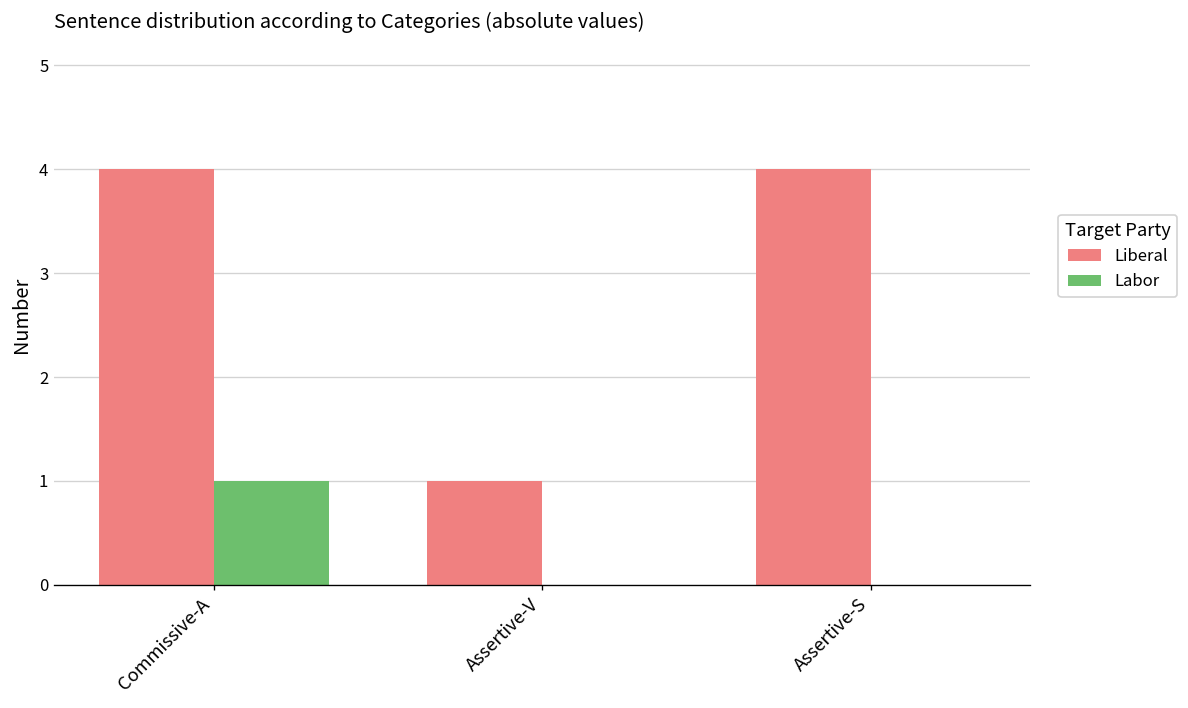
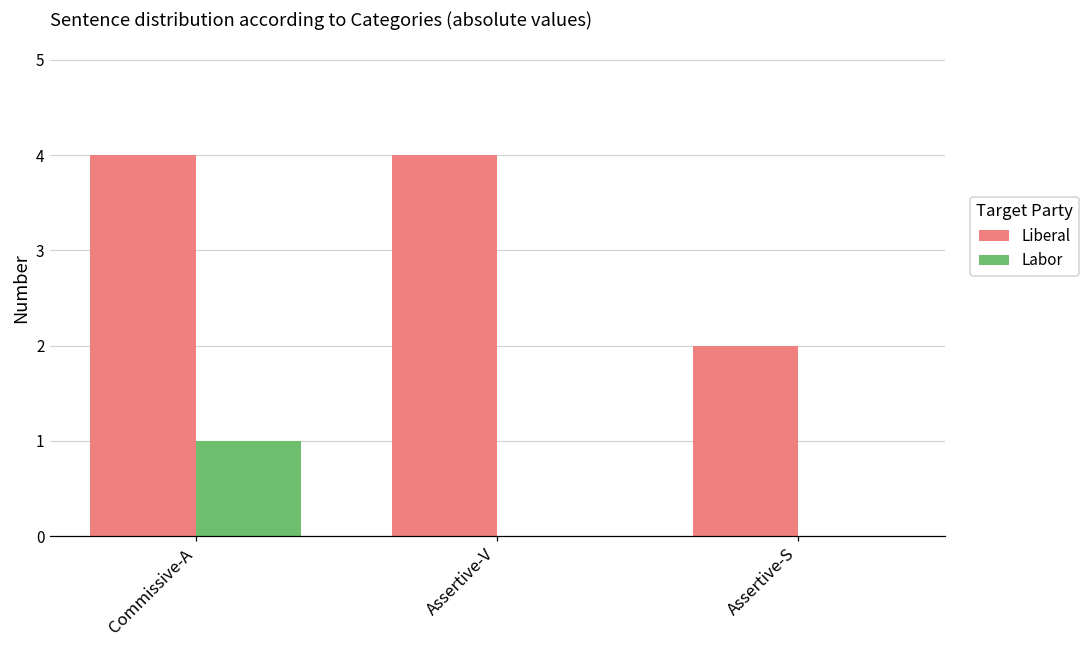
Liberal, Assertive-V: 1 -> 4
Liberal, Assertive-S: 4 -> 2
